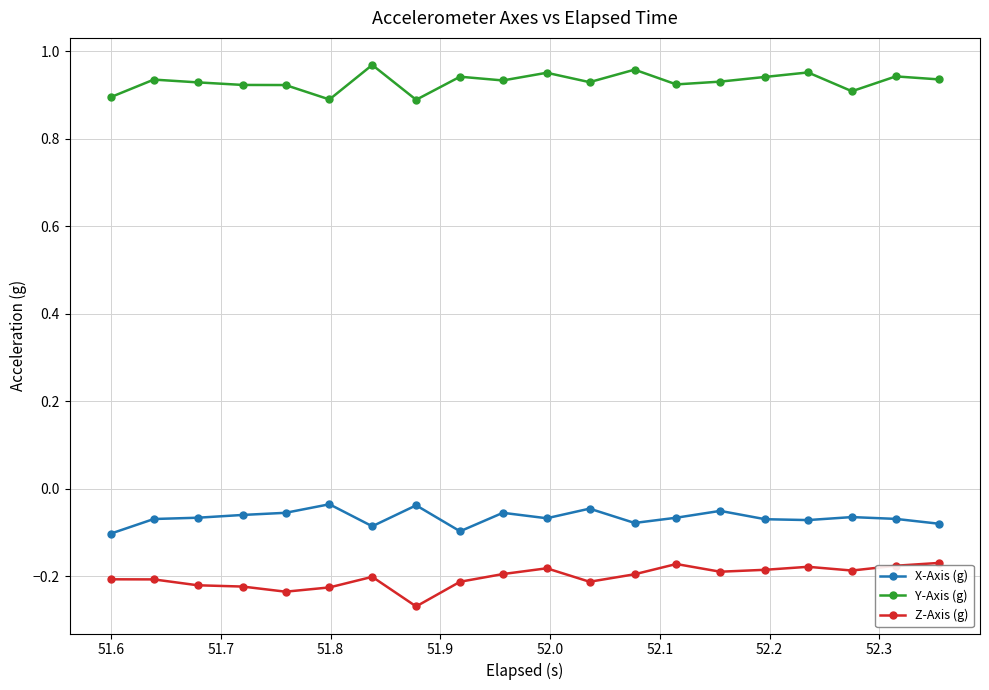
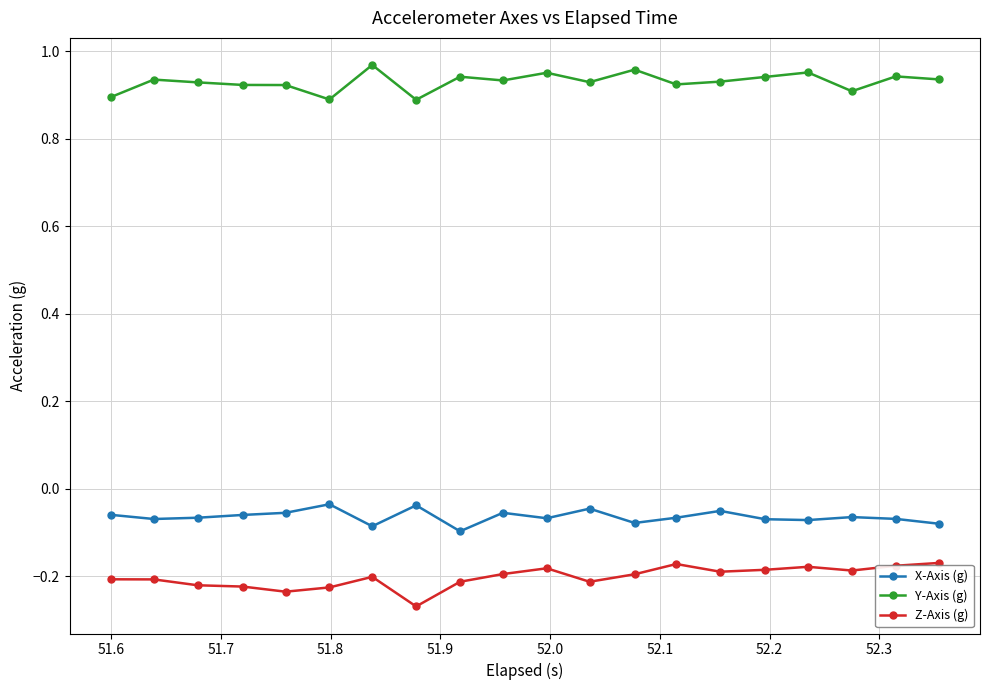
X-Axis (g), 51.6: -0.10 -> -0.06
